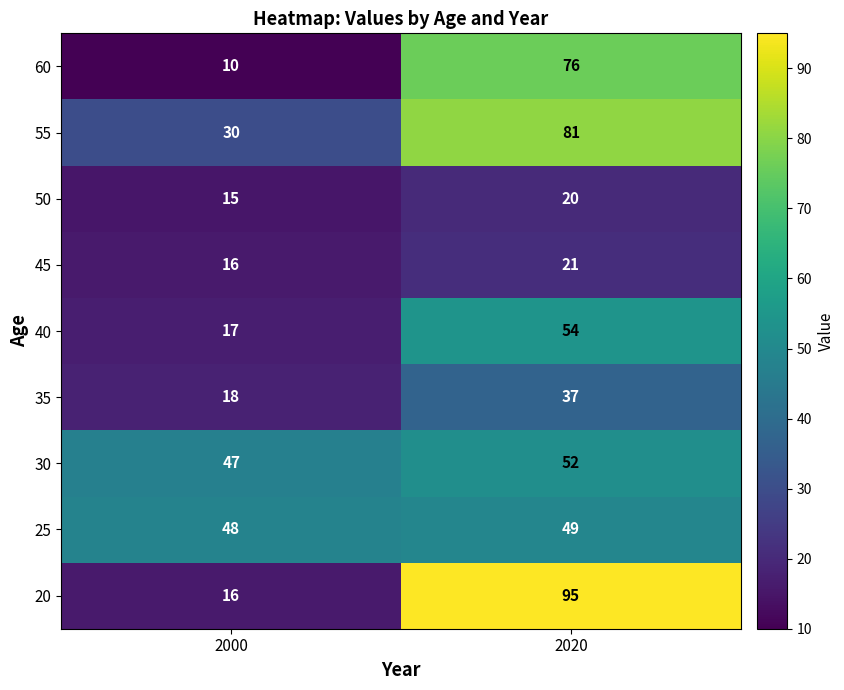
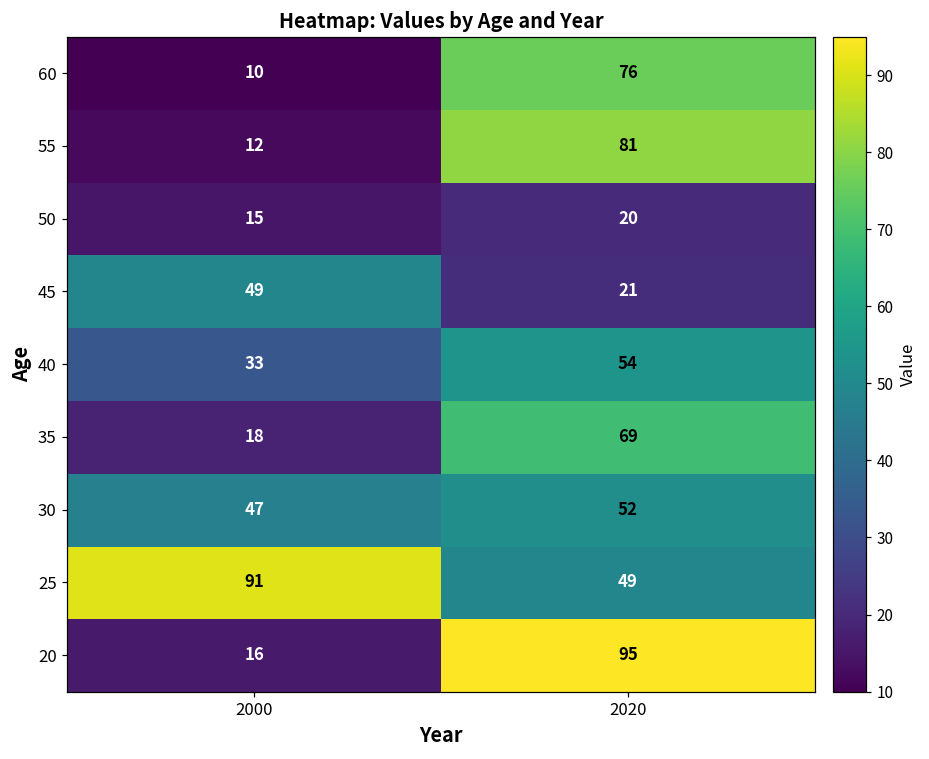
55, 2000: 30 -> 12
45, 2000: 16 -> 49
40, 2000: 17 -> 33
35, 2020: 37 -> 69
25, 2000: 48 -> 91
